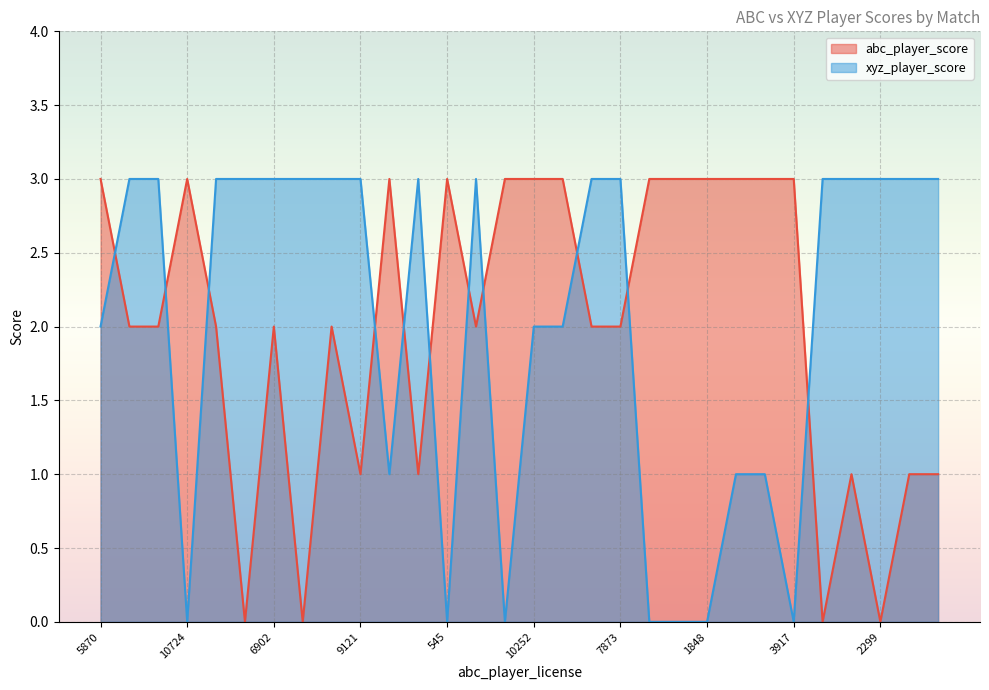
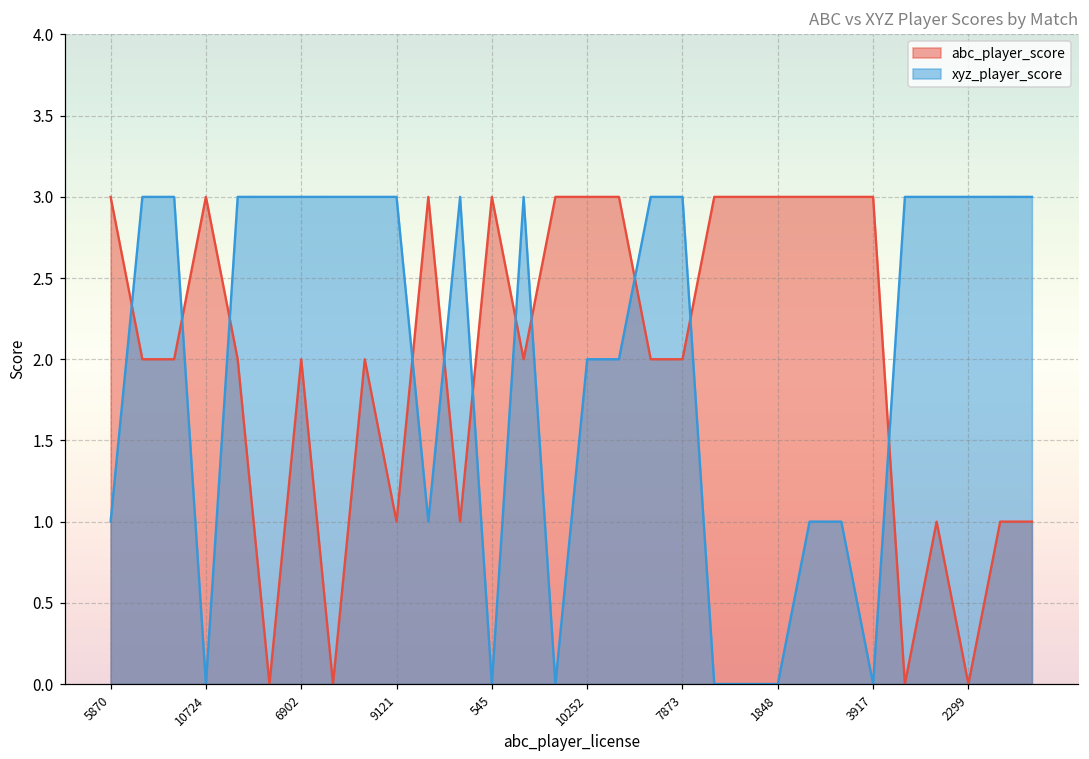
xyz_player_score, 5870: 2 -> 1
